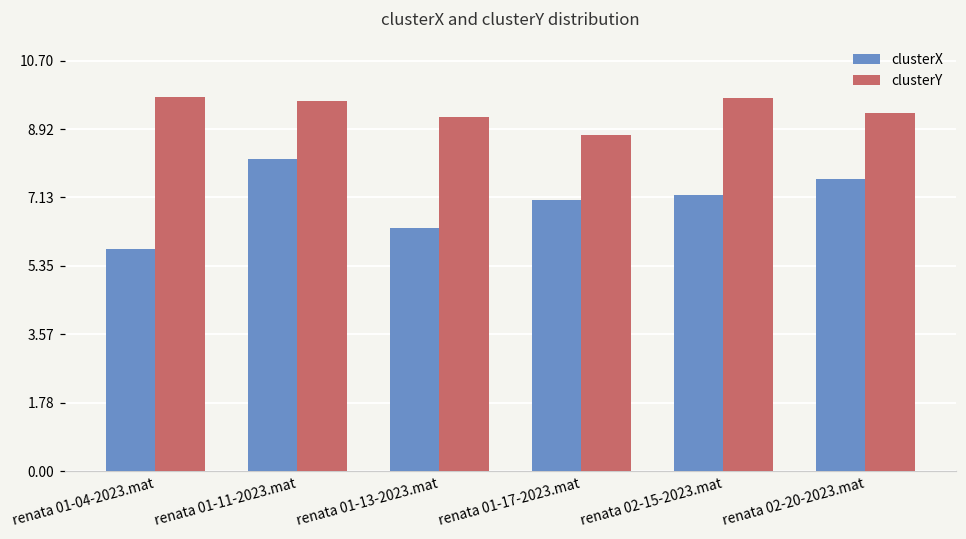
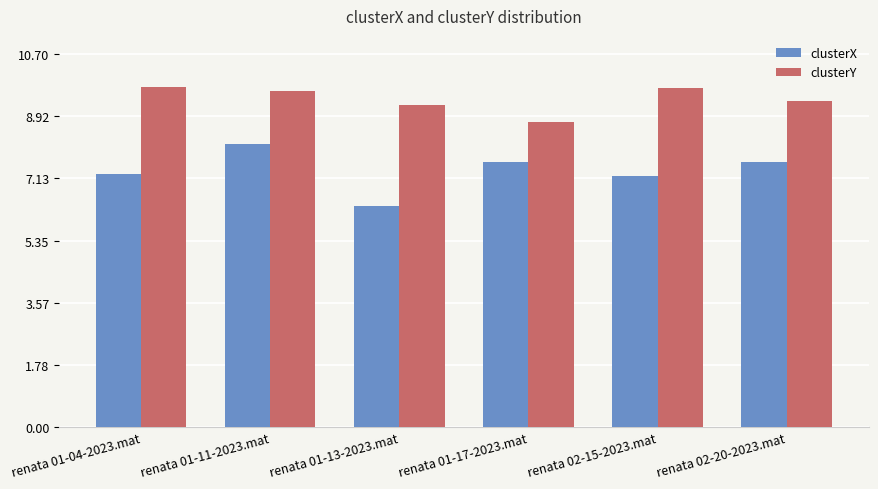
clusterX, renata 01-04-2023.mat: 5.8 -> 7.3
clusterX, renata 01-17-2023.mat: 7.1 -> 7.6
